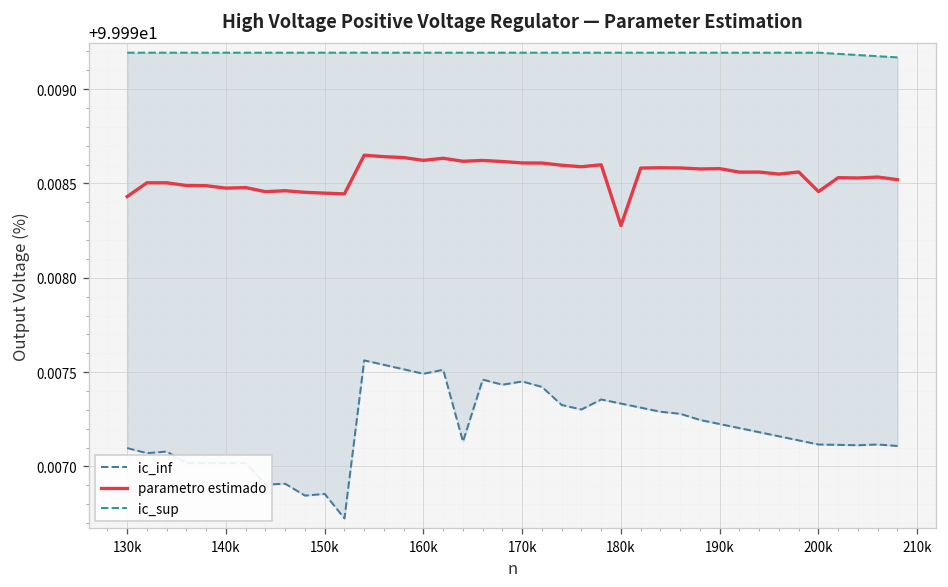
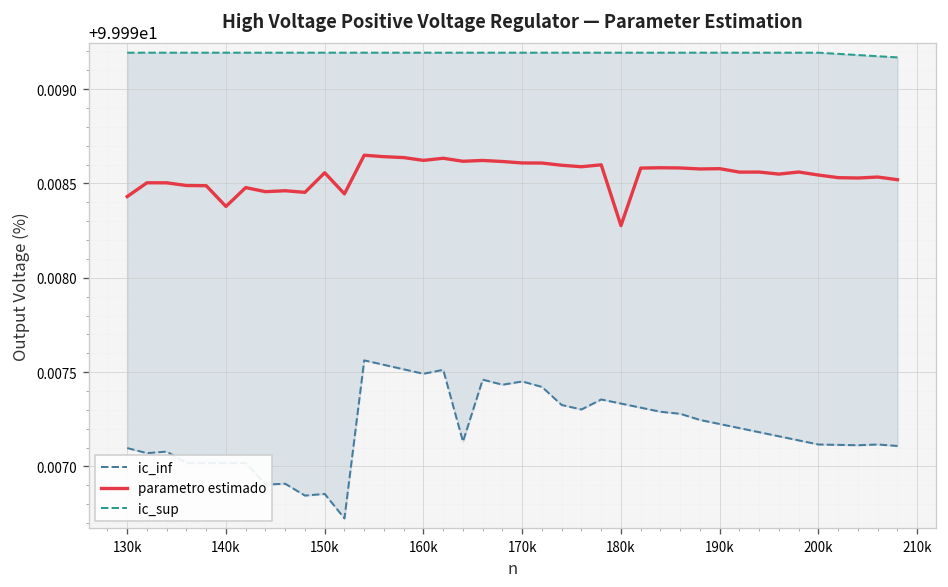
parametro estimado, 140k: 99.99848 -> 99.99838
parametro estimado, 150k: 99.99845 -> 99.99856
parametro estimado, 200k: 99.99846 -> 99.99854
